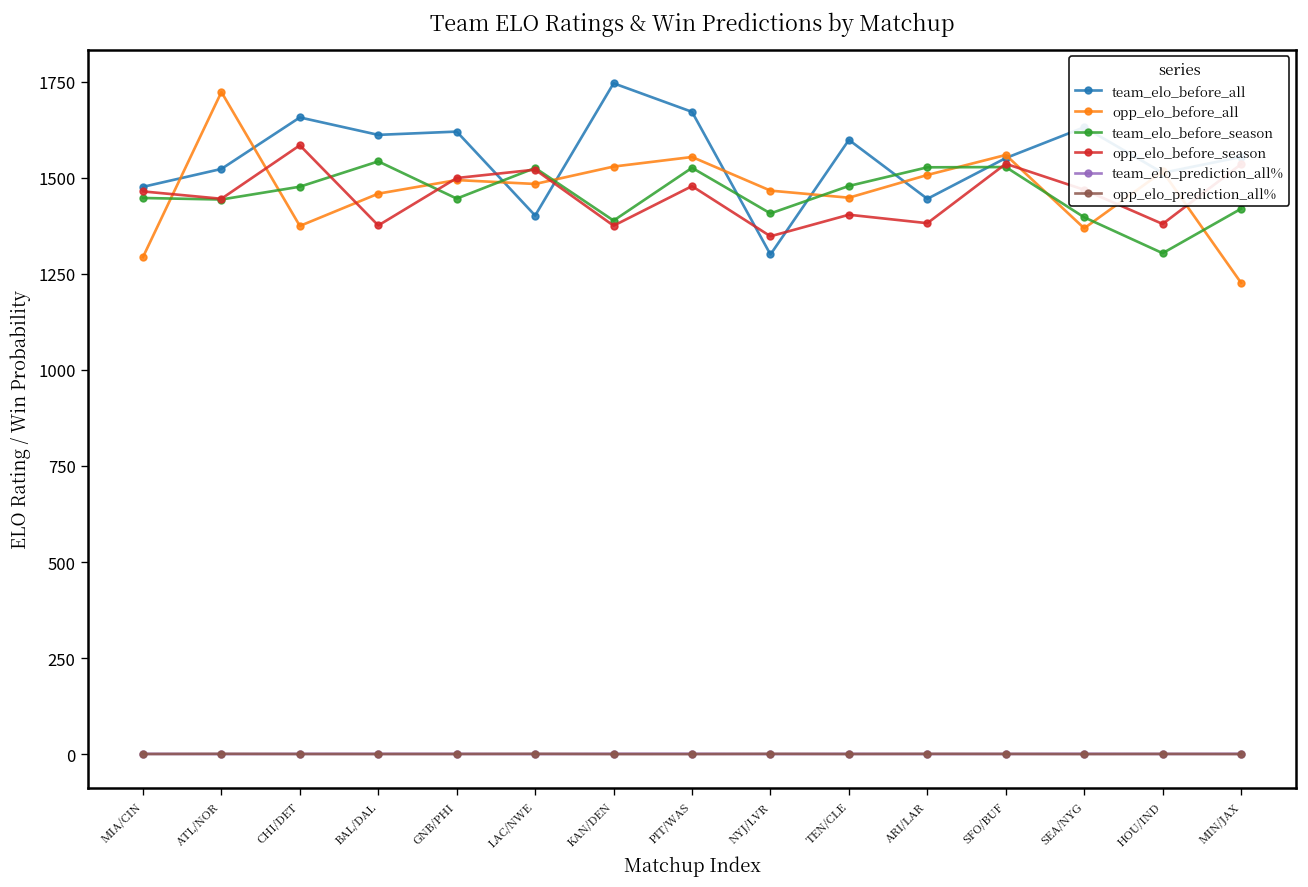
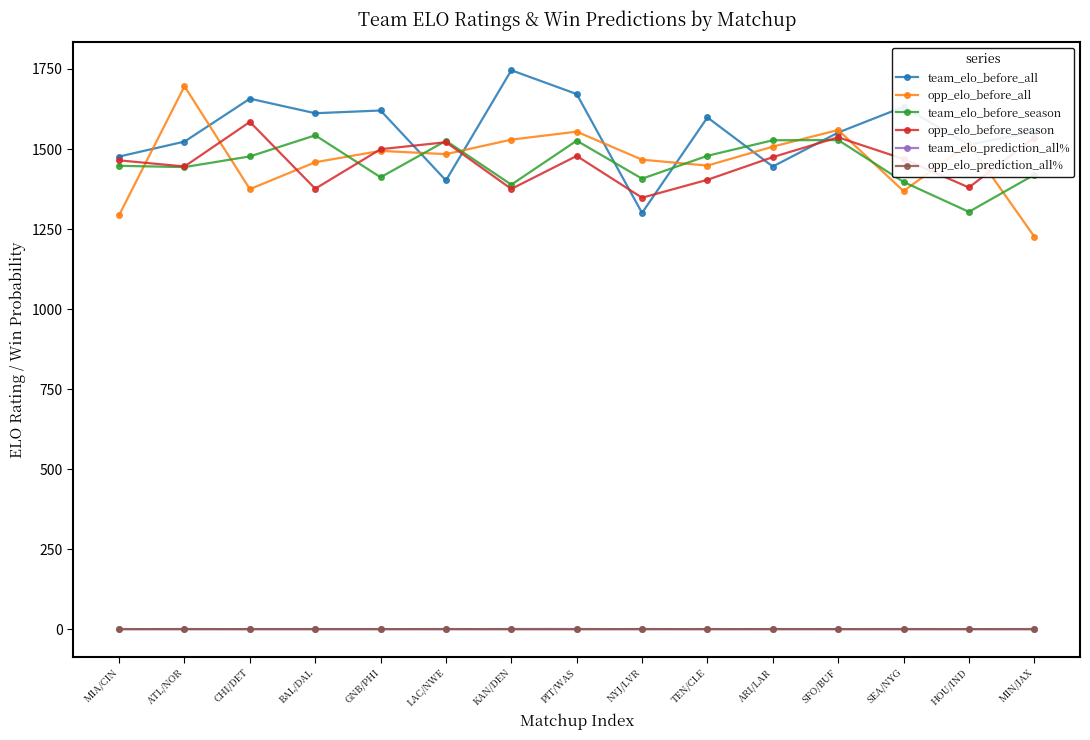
opp_elo_before_all, ATL/NOR: 1720 -> 1700
team_elo_before_season, GNB/PHI: 1450 -> 1410
opp_elo_before_season, ARI/LAR: 1380 -> 1470
